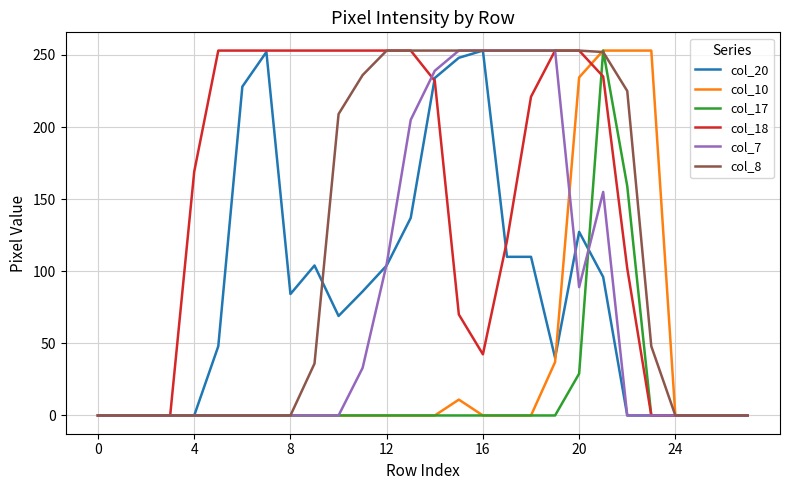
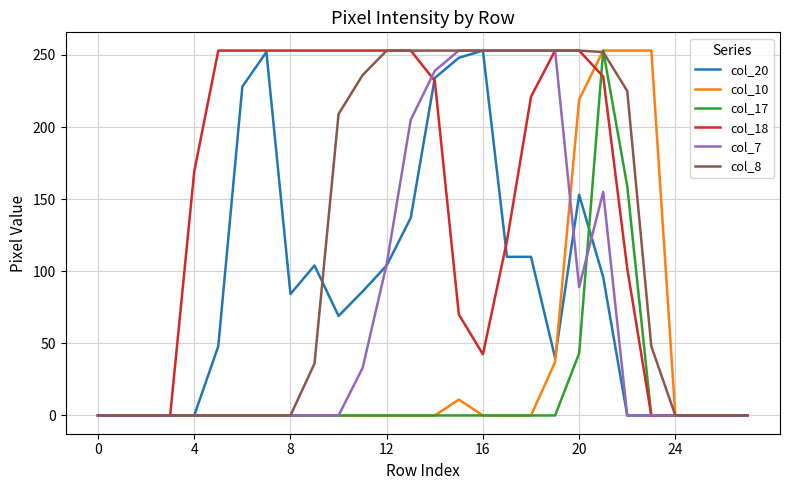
col_20, 20: 127 -> 153
col_10, 20: 234 -> 219
col_17, 20: 29 -> 43
